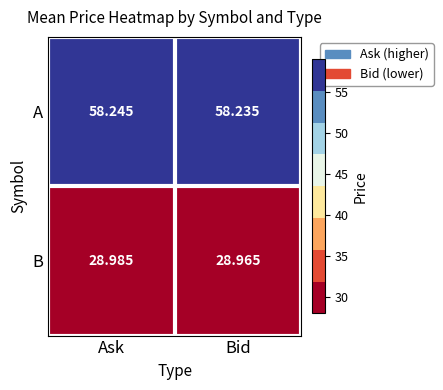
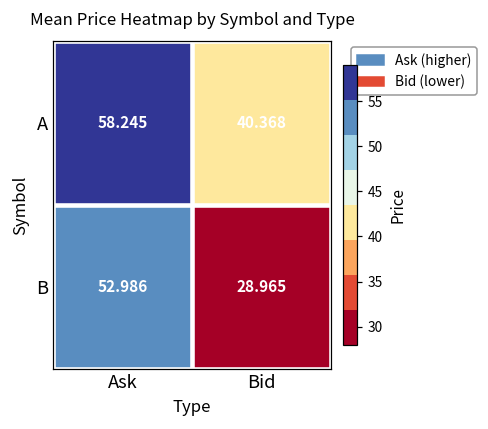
A, Bid: 58.235 -> 40.368
B, Ask: 28.985 -> 52.986
